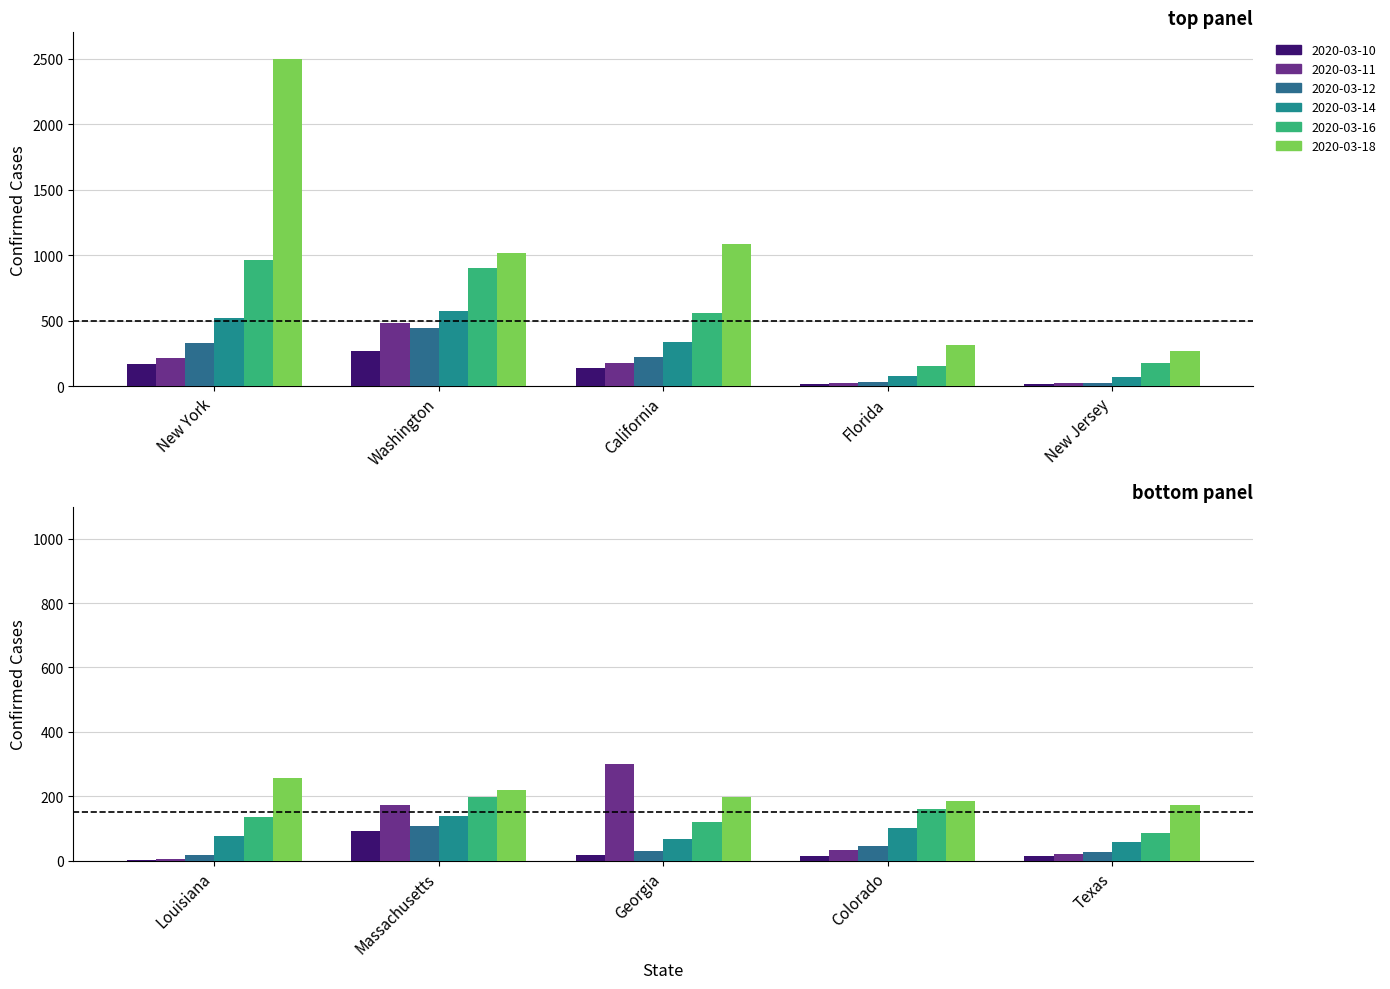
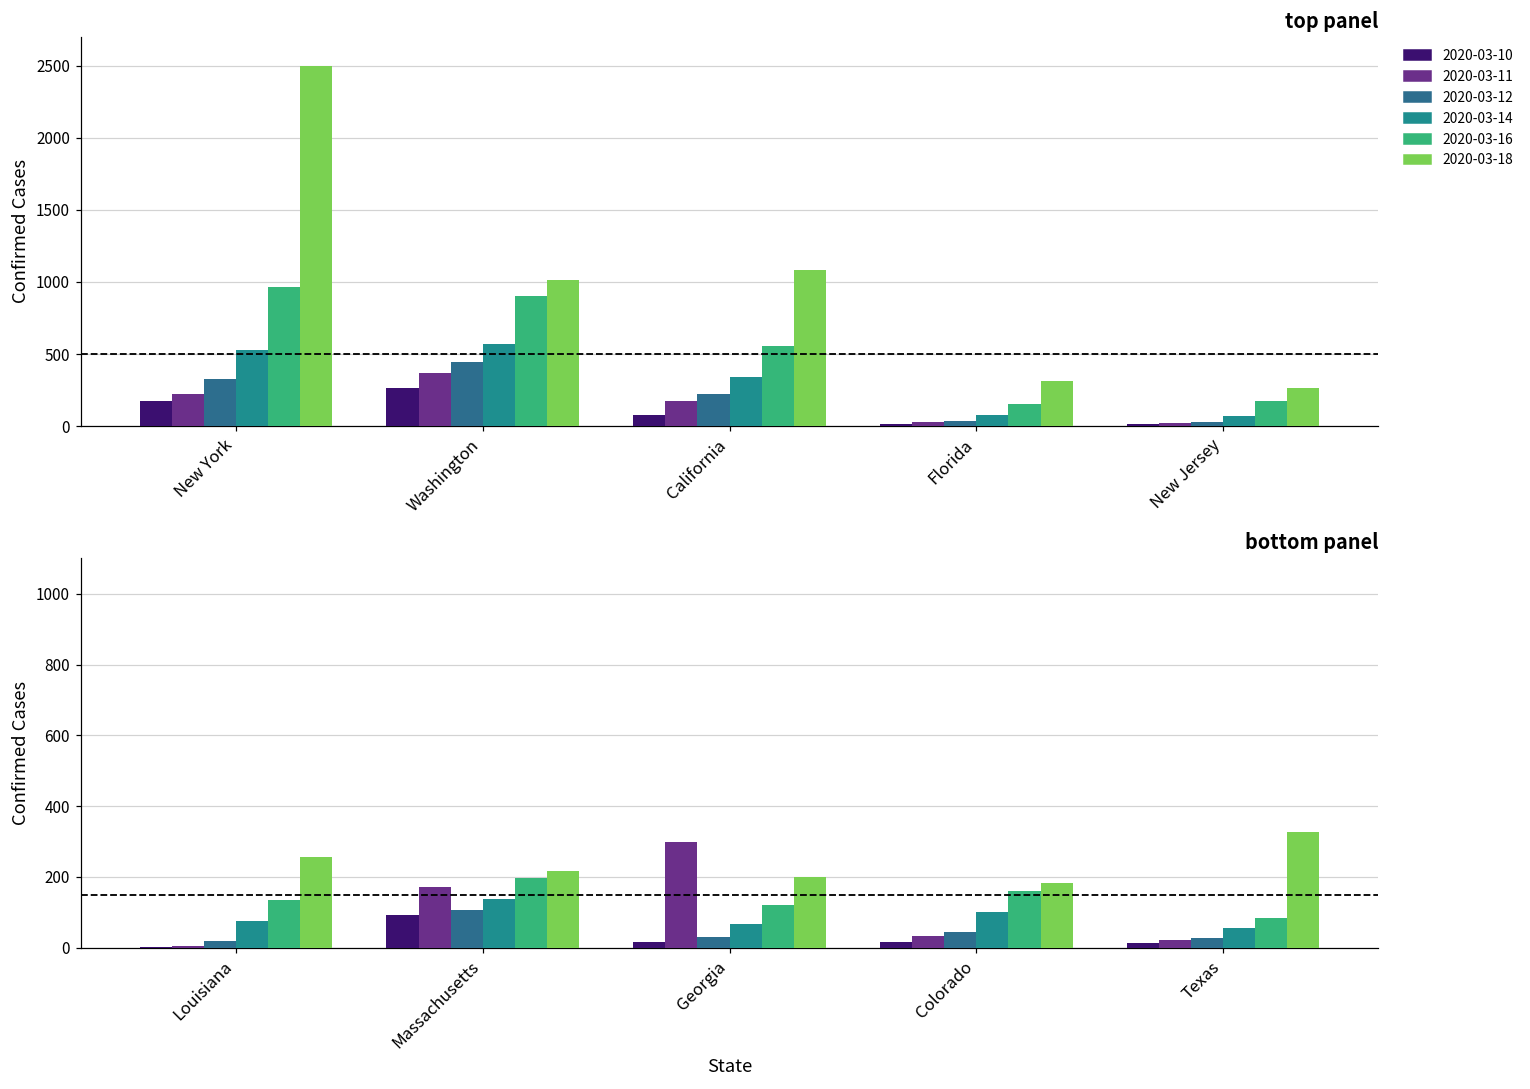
top panel, 2020-03-11, Washington: 480 -> 370
top panel, 2020-03-10, California: 140 -> 80
bottom panel, 2020-03-18, Texas: 170 -> 330
